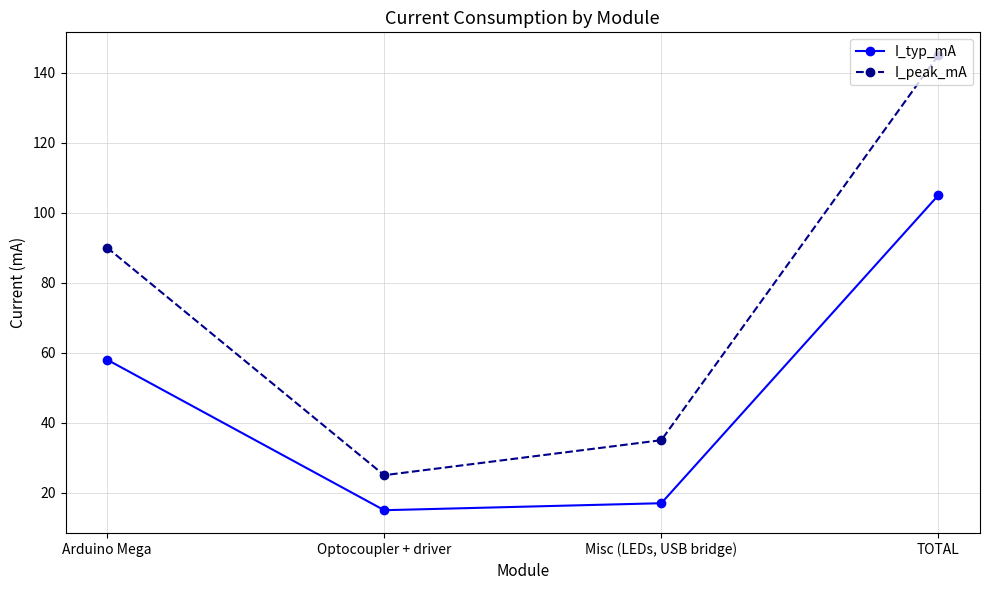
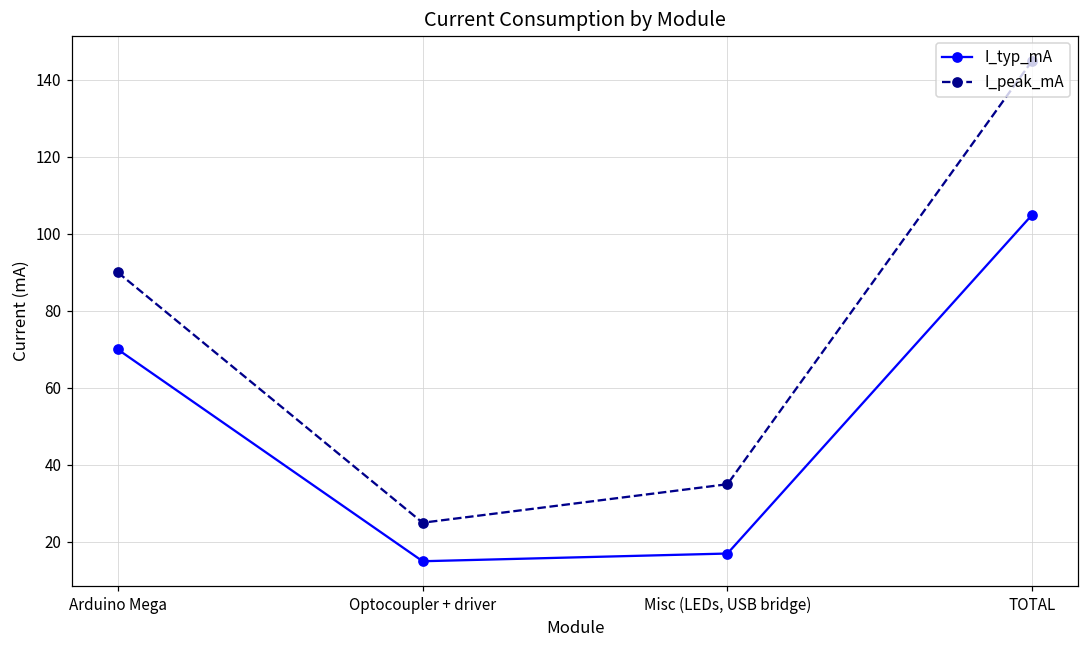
I_typ_mA, Arduino Mega: 58 -> 70
